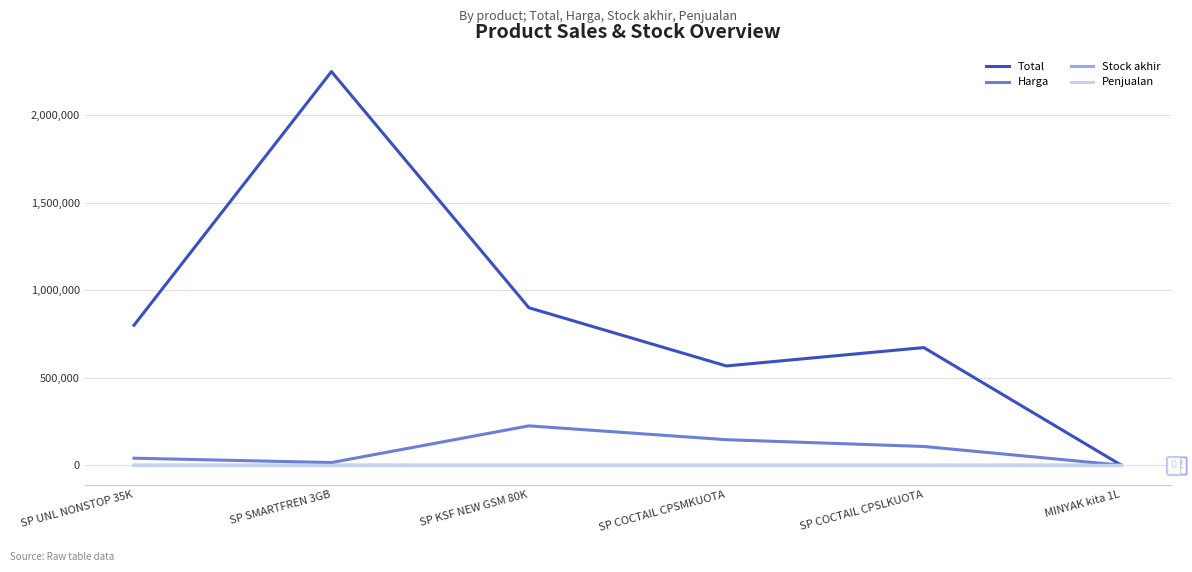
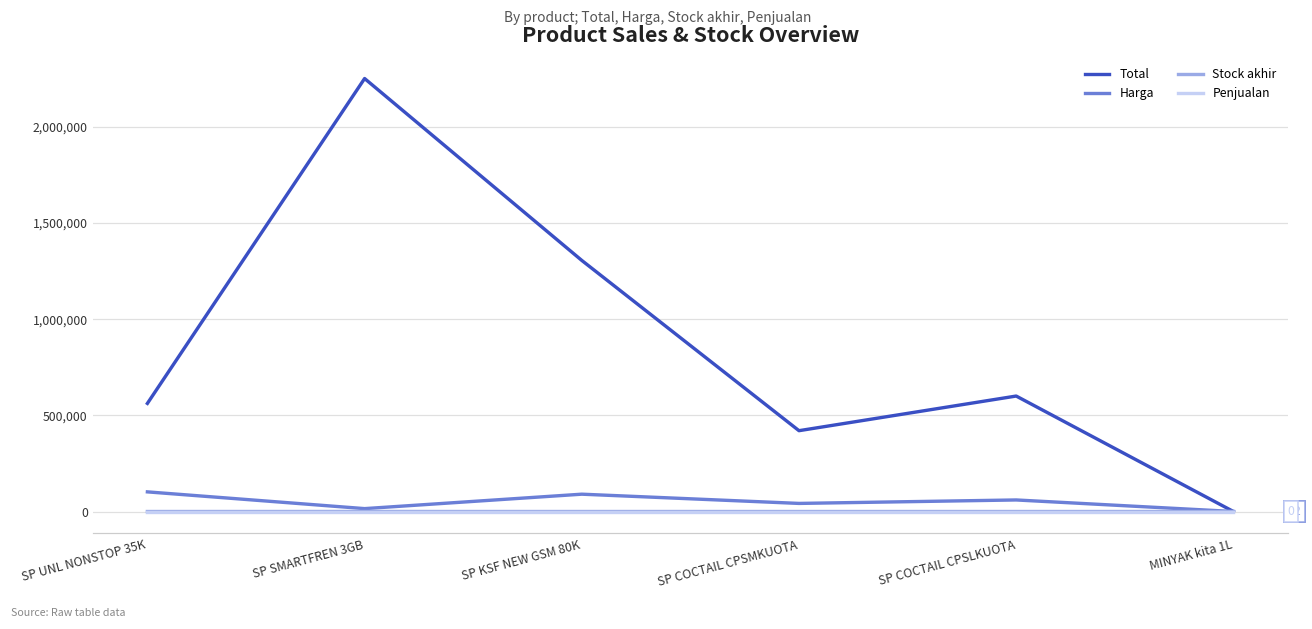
Total, SP UNL NONSTOP 35K: 800,000 -> 560,000
Harga, SP UNL NONSTOP 35K: 40,000 -> 100,000
Total, SP KSF NEW GSM 80K: 900,000 -> 1,300,000
Harga, SP KSF NEW GSM 80K: 220,000 -> 90,000
Total, SP COCTAIL CPSMKUOTA: 570,000 -> 420,000
Harga, SP COCTAIL CPSMKUOTA: 150,000 -> 40,000
Total, SP COCTAIL CPSLKUOTA: 670,000 -> 600,000
Harga, SP COCTAIL CPSLKUOTA: 110,000 -> 60,000
